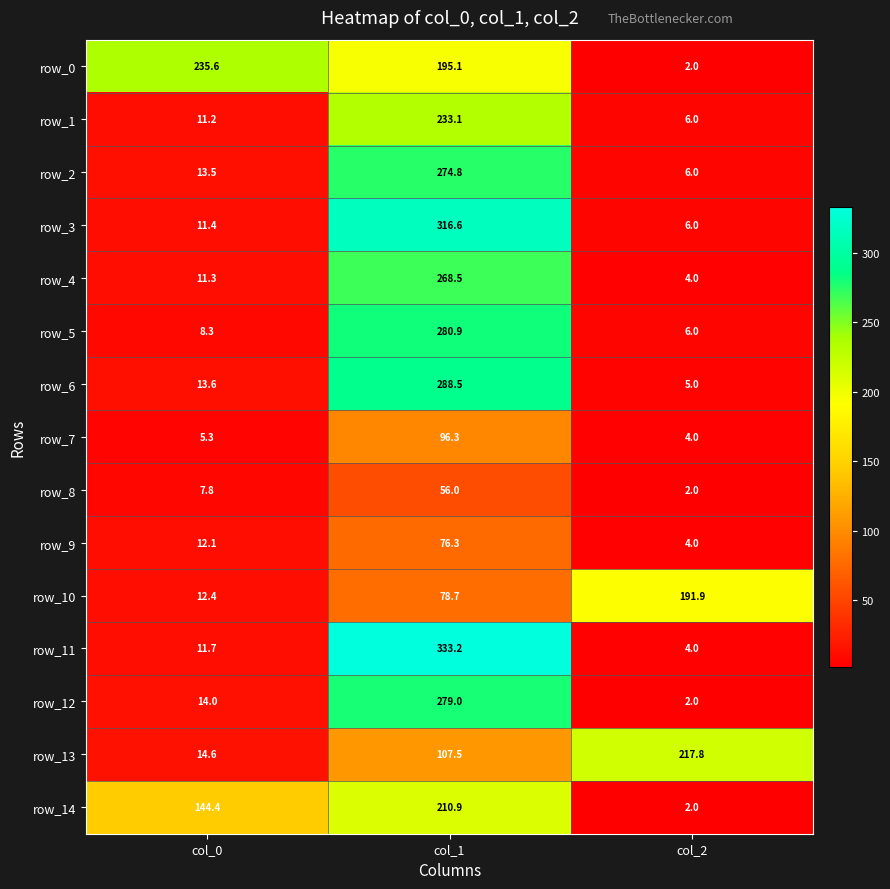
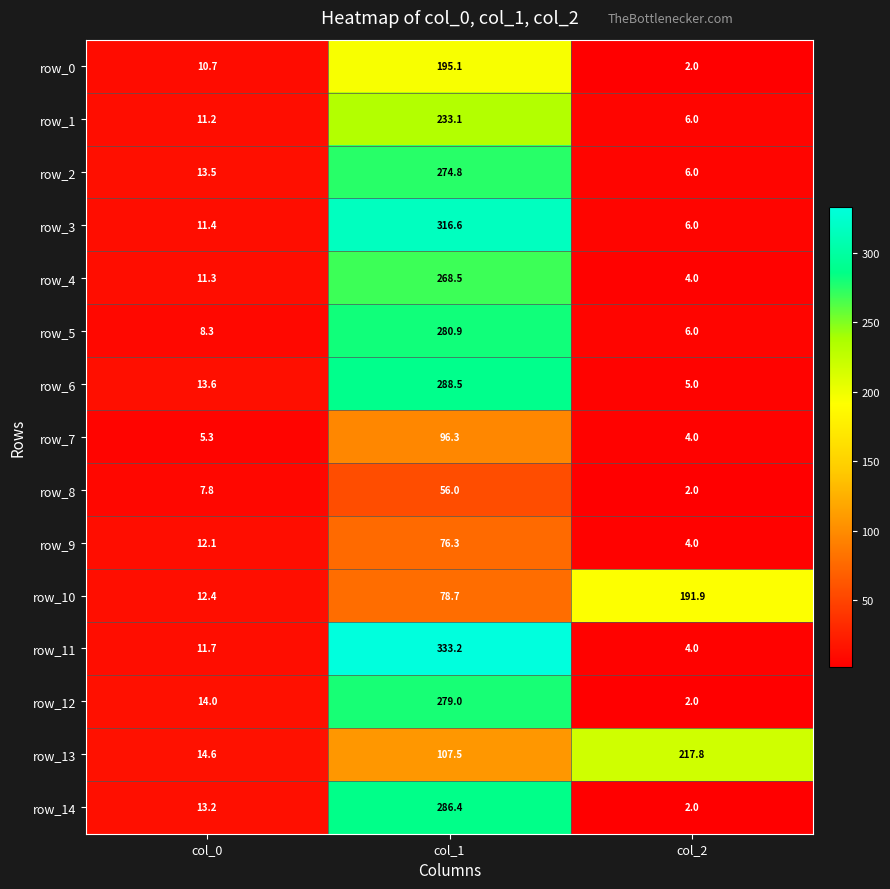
row_0, col_0: 235.6 -> 10.7
row_14, col_0: 144.4 -> 13.2
row_14, col_1: 210.9 -> 286.4
